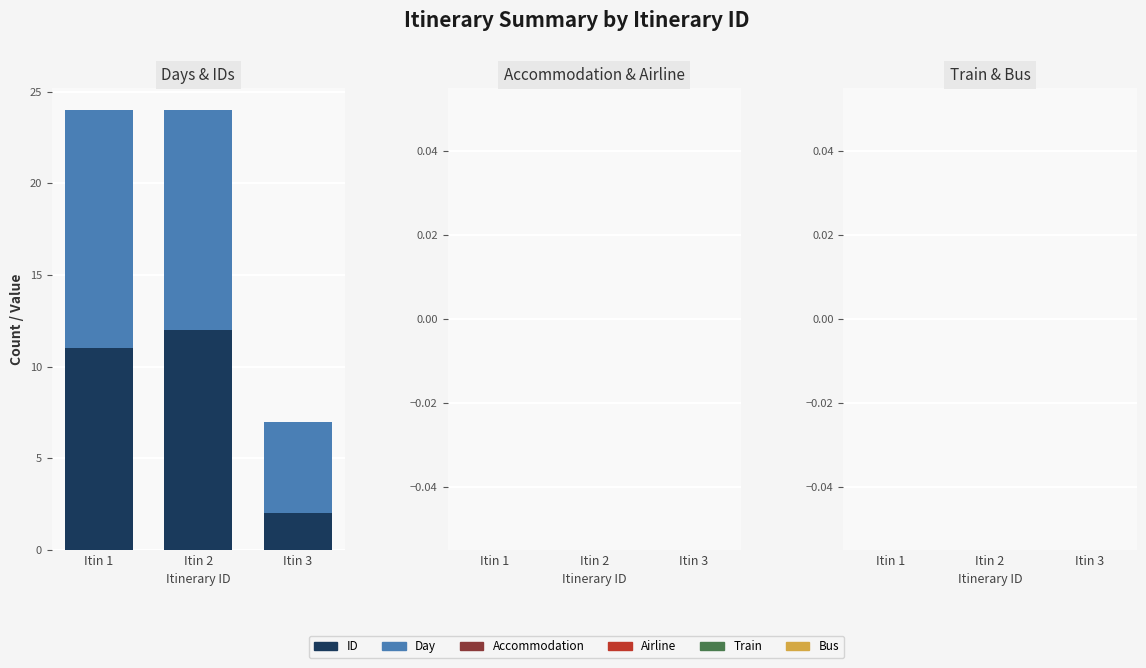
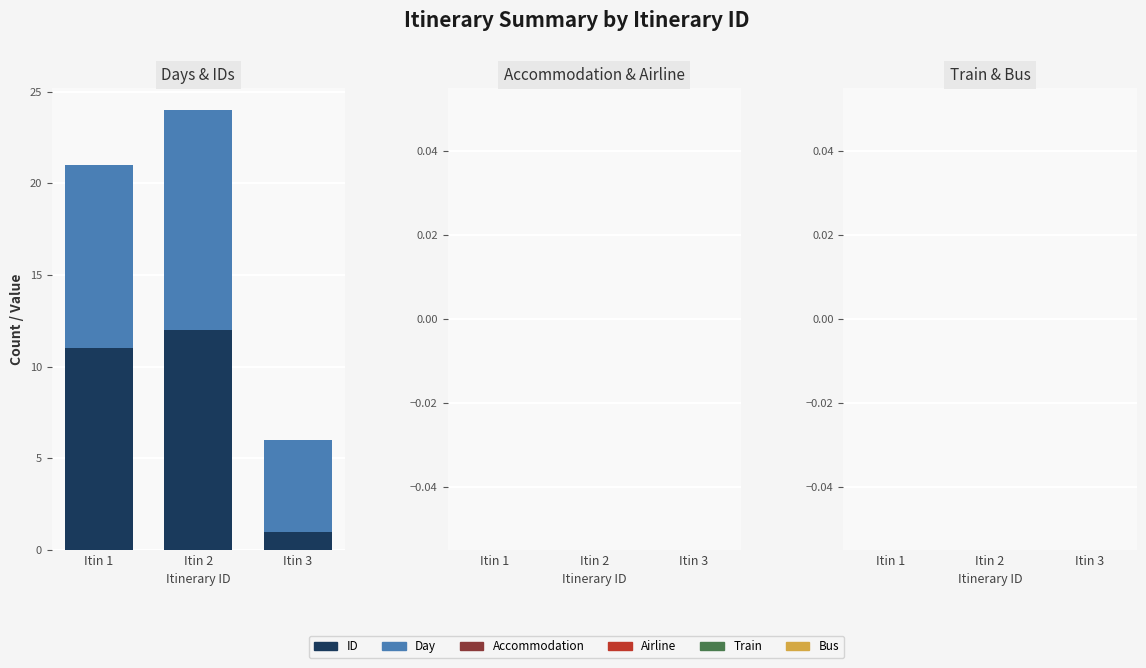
Days & IDs, Day, Itin 1: 13 -> 10
Days & IDs, ID, Itin 3: 2 -> 1
